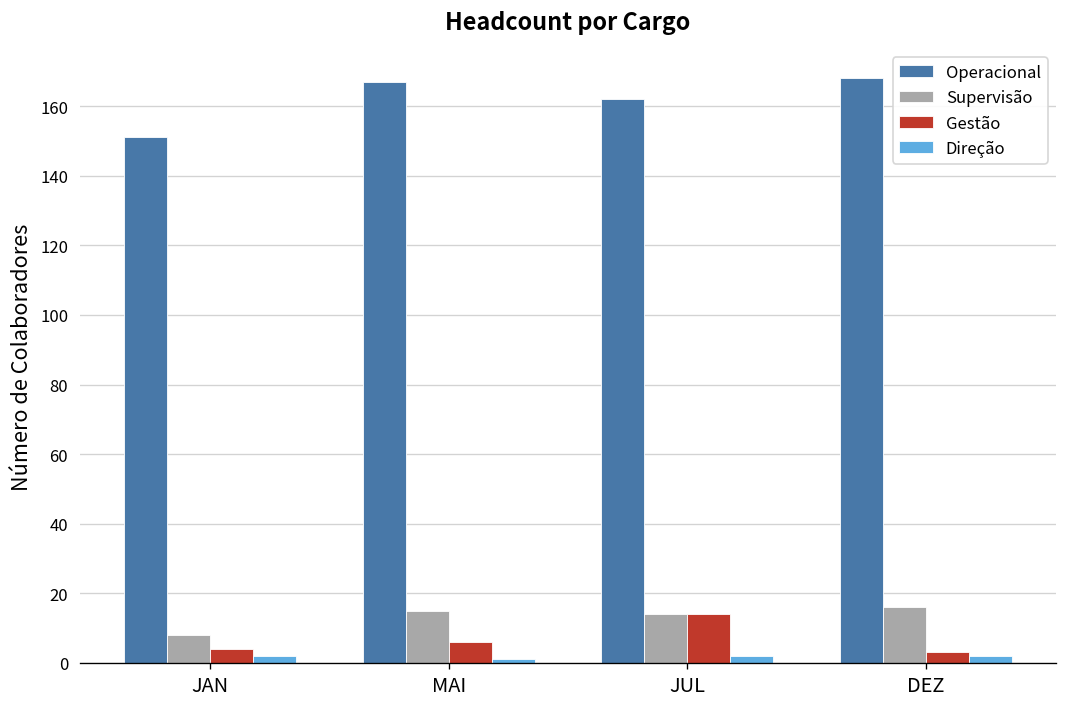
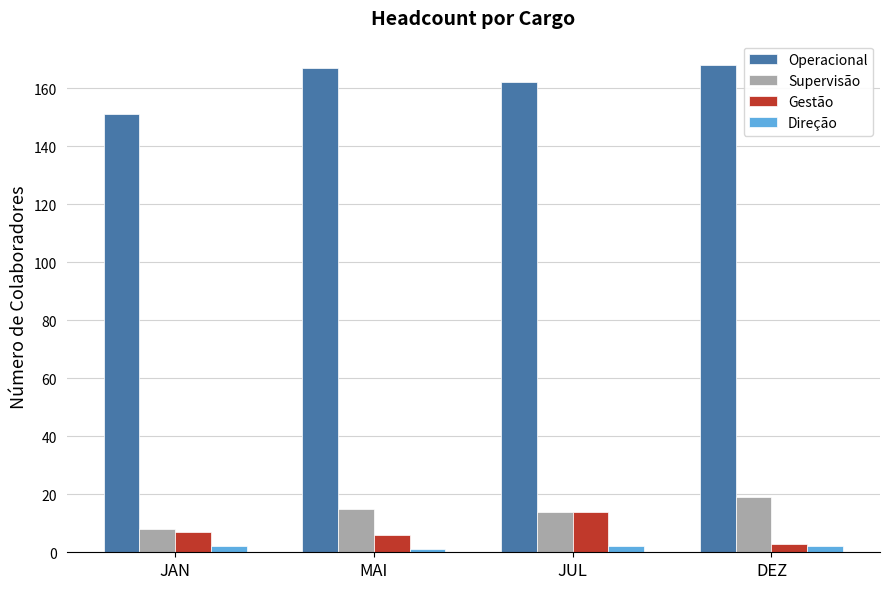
Gestão, JAN: 4 -> 7
Supervisão, DEZ: 16 -> 19
